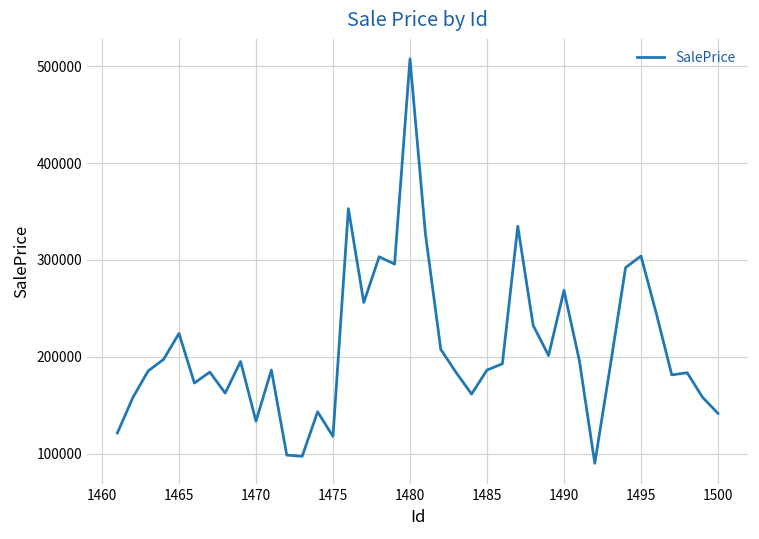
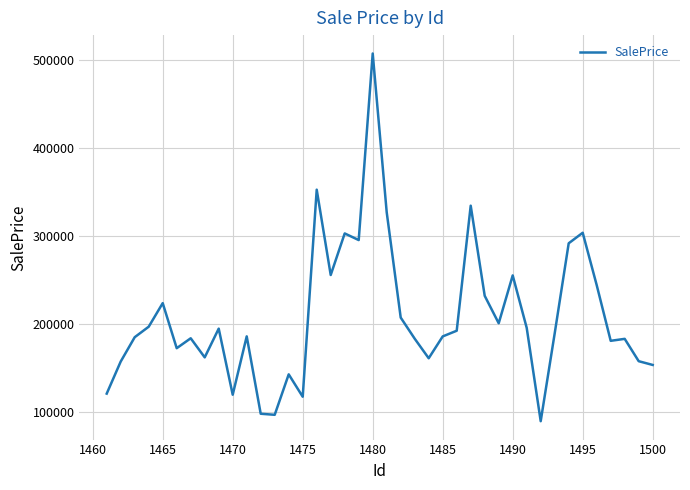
1470: 130000 -> 120000
1490: 270000 -> 260000
1500: 140000 -> 150000
